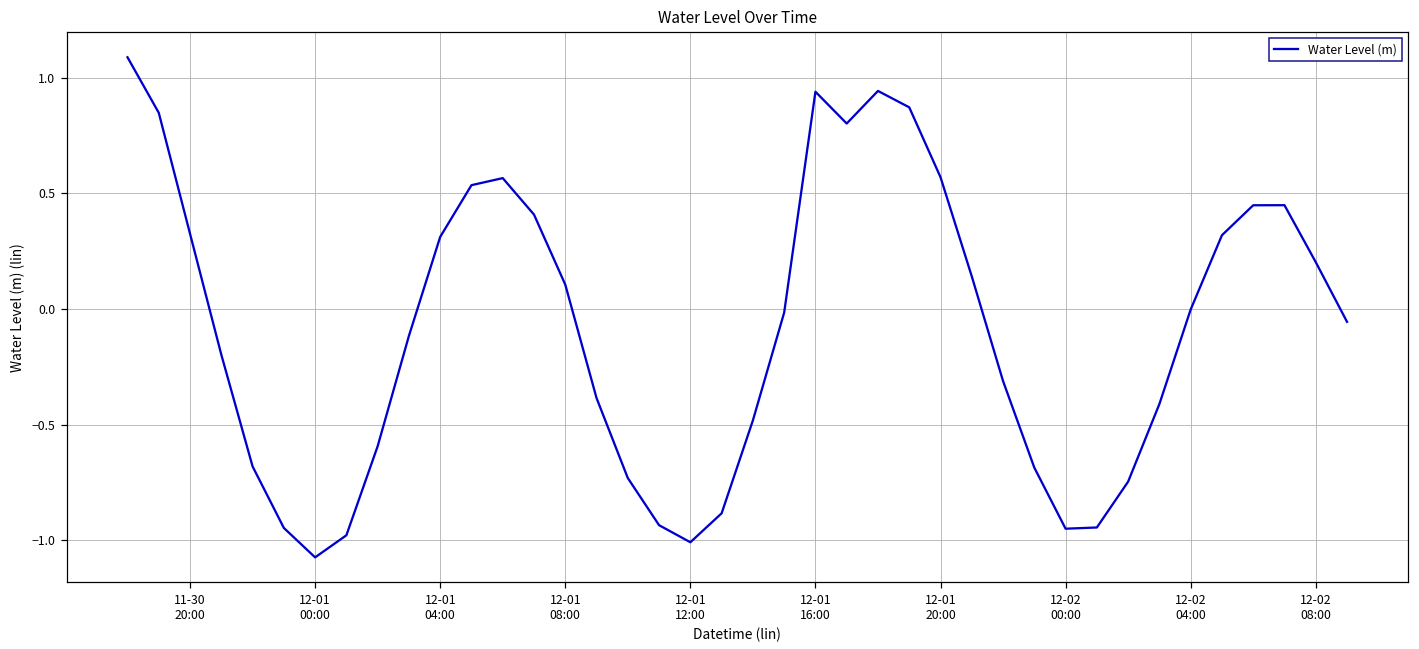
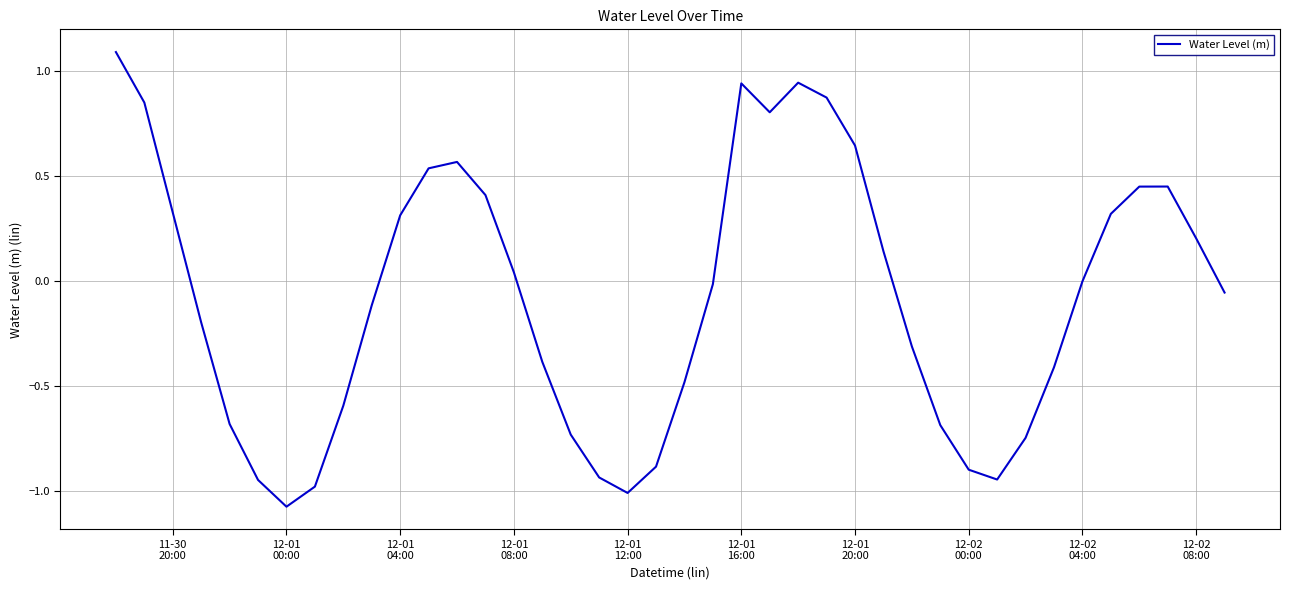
12-01 08:00: 0.11 -> 0.04
12-01 20:00: 0.57 -> 0.64
12-02 00:00: -0.95 -> -0.90
